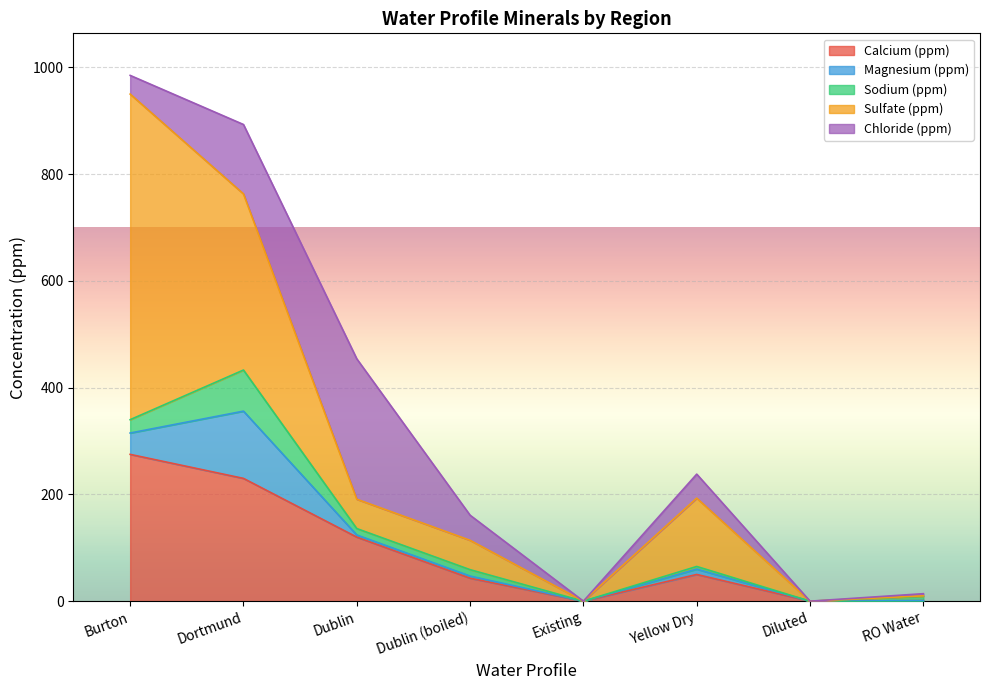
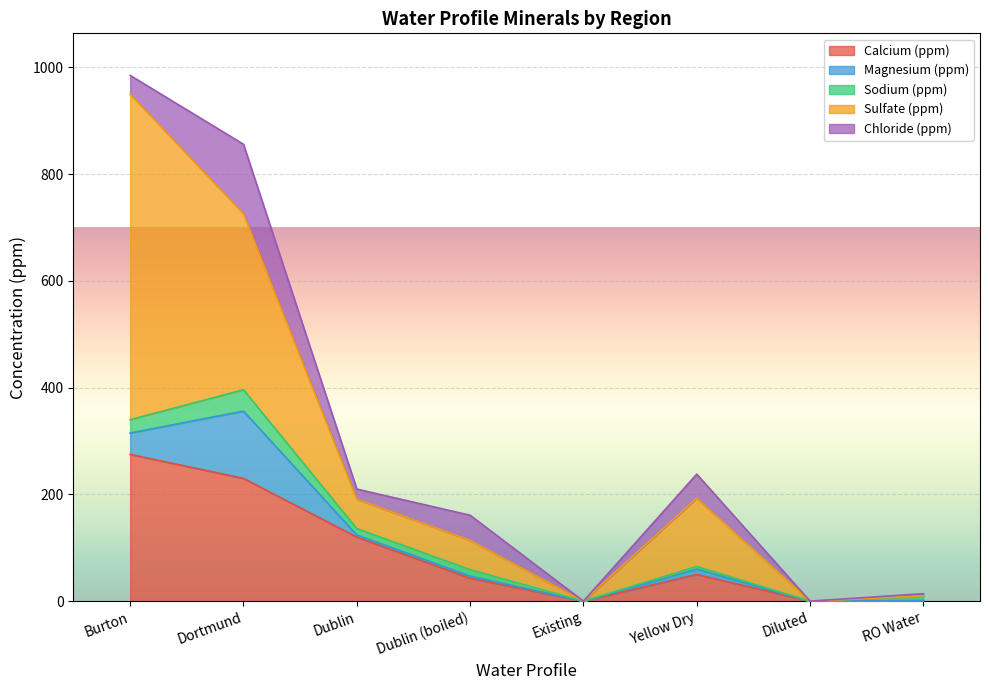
Sodium (ppm), Dortmund: 80 -> 40
Chloride (ppm), Dublin: 260 -> 20
